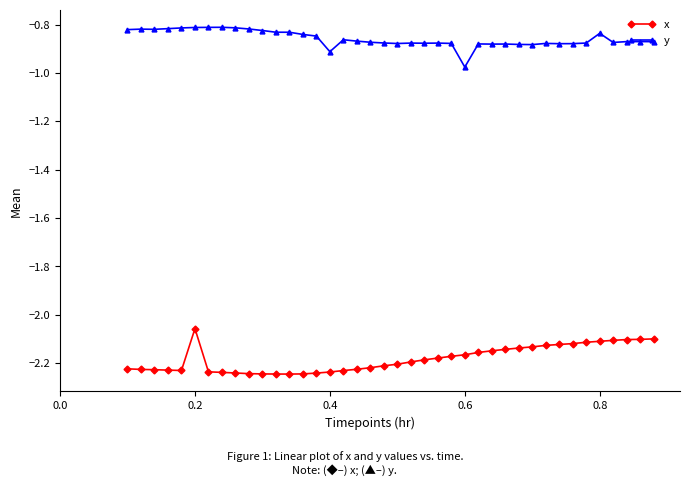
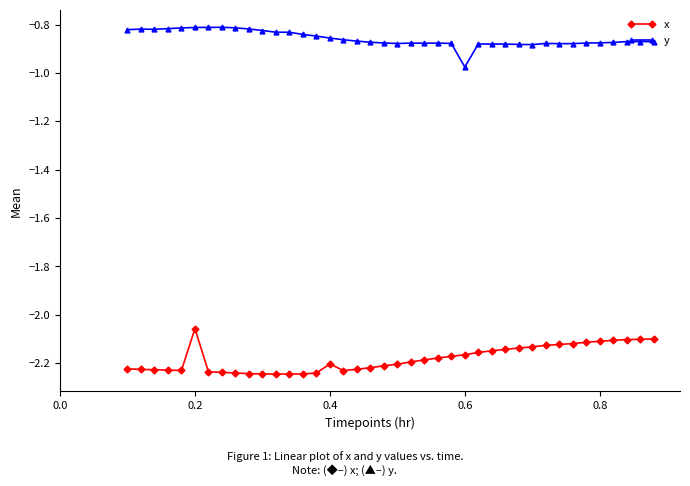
x, 0.4: -2.24 -> -2.20
y, 0.4: -0.91 -> -0.86
y, 0.8: -0.84 -> -0.88
